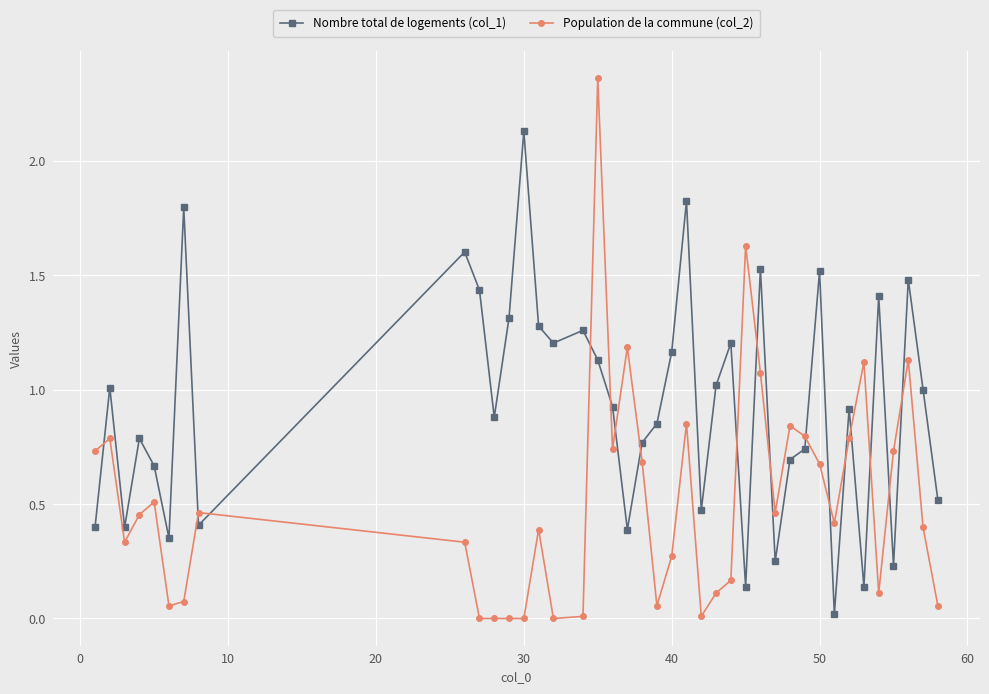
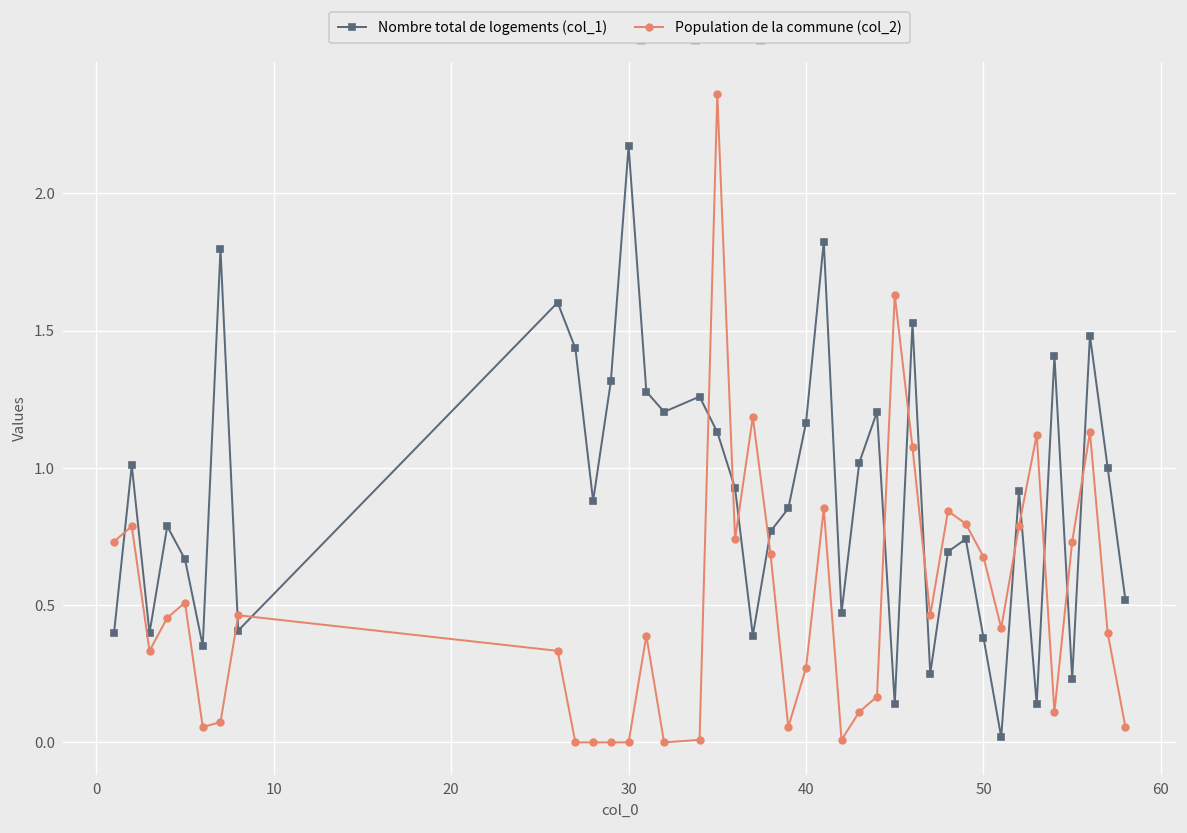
Nombre total de logements (col_1), 30: 2.13 -> 2.17
Nombre total de logements (col_1), 50: 1.52 -> 0.38
